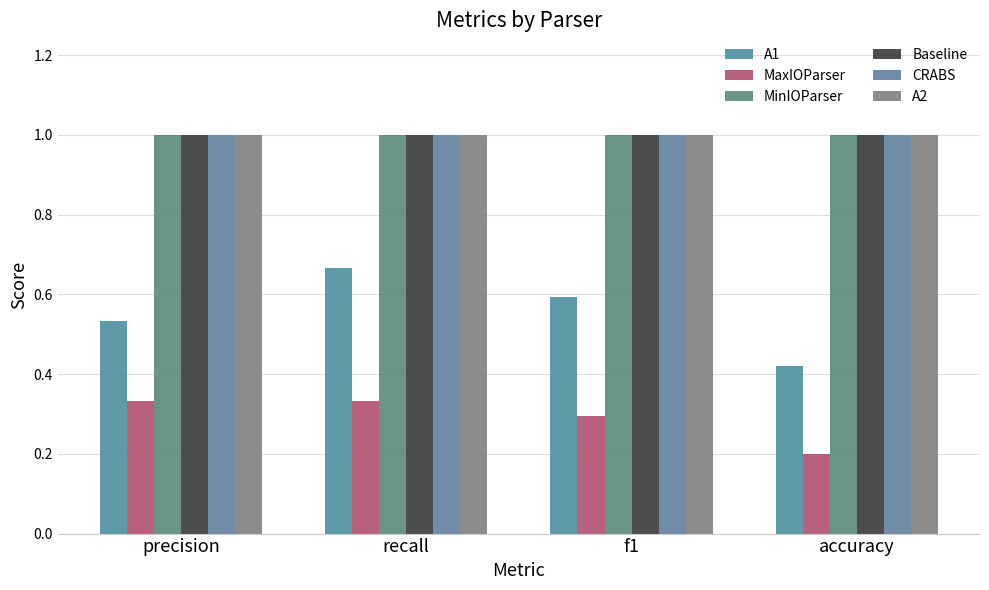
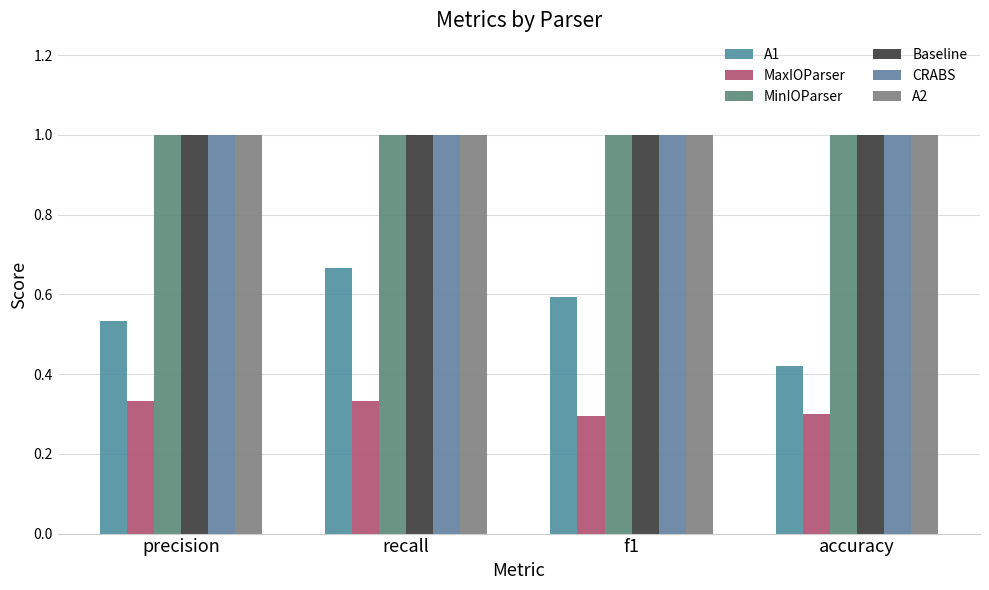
MaxIOParser, accuracy: 0.2 -> 0.3
